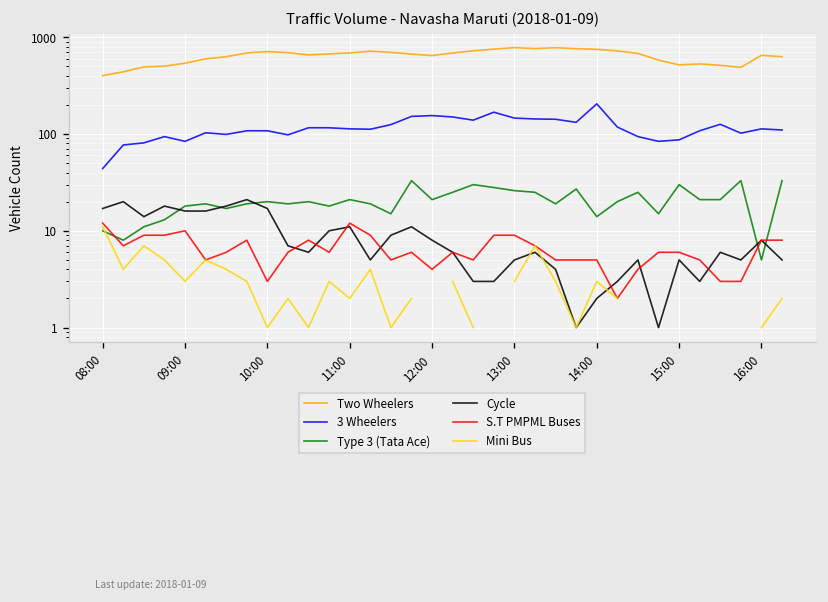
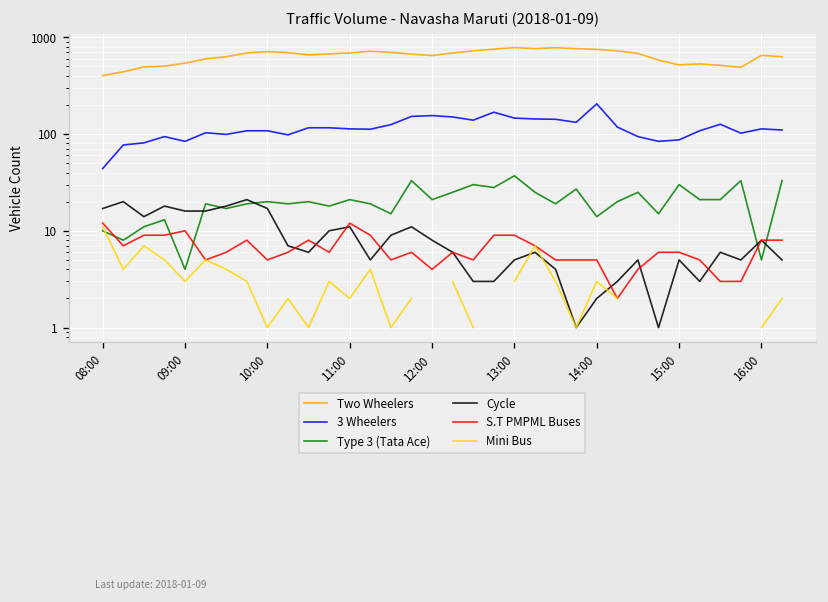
Type 3 (Tata Ace), 09:00: 18 -> 4
S.T PMPML Buses, 10:00: 3 -> 5
Type 3 (Tata Ace), 13:00: 26 -> 40
